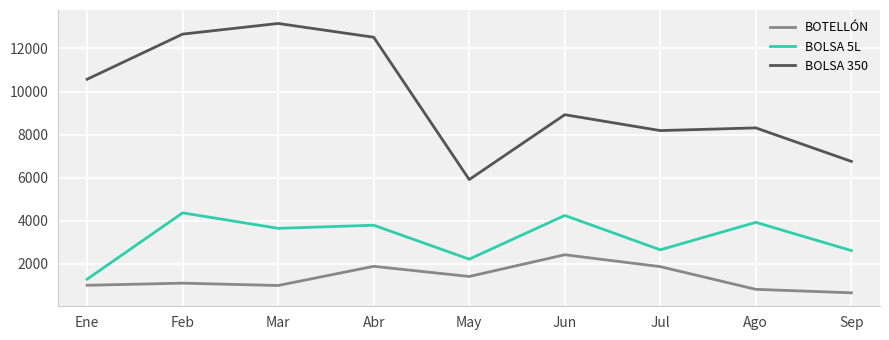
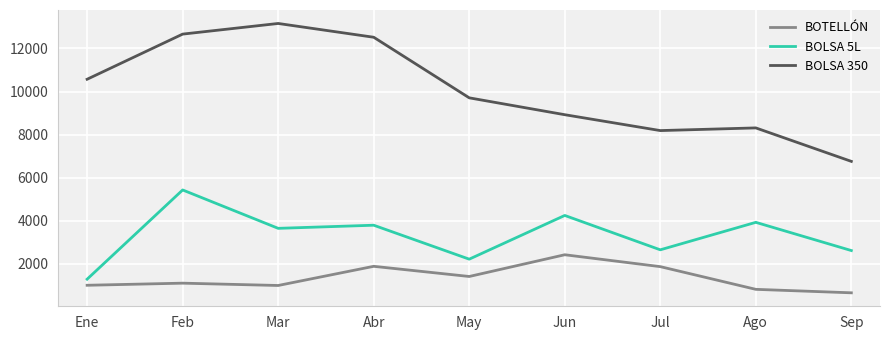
BOLSA 5L, Feb: 4400 -> 5400
BOLSA 350, May: 5900 -> 9700
